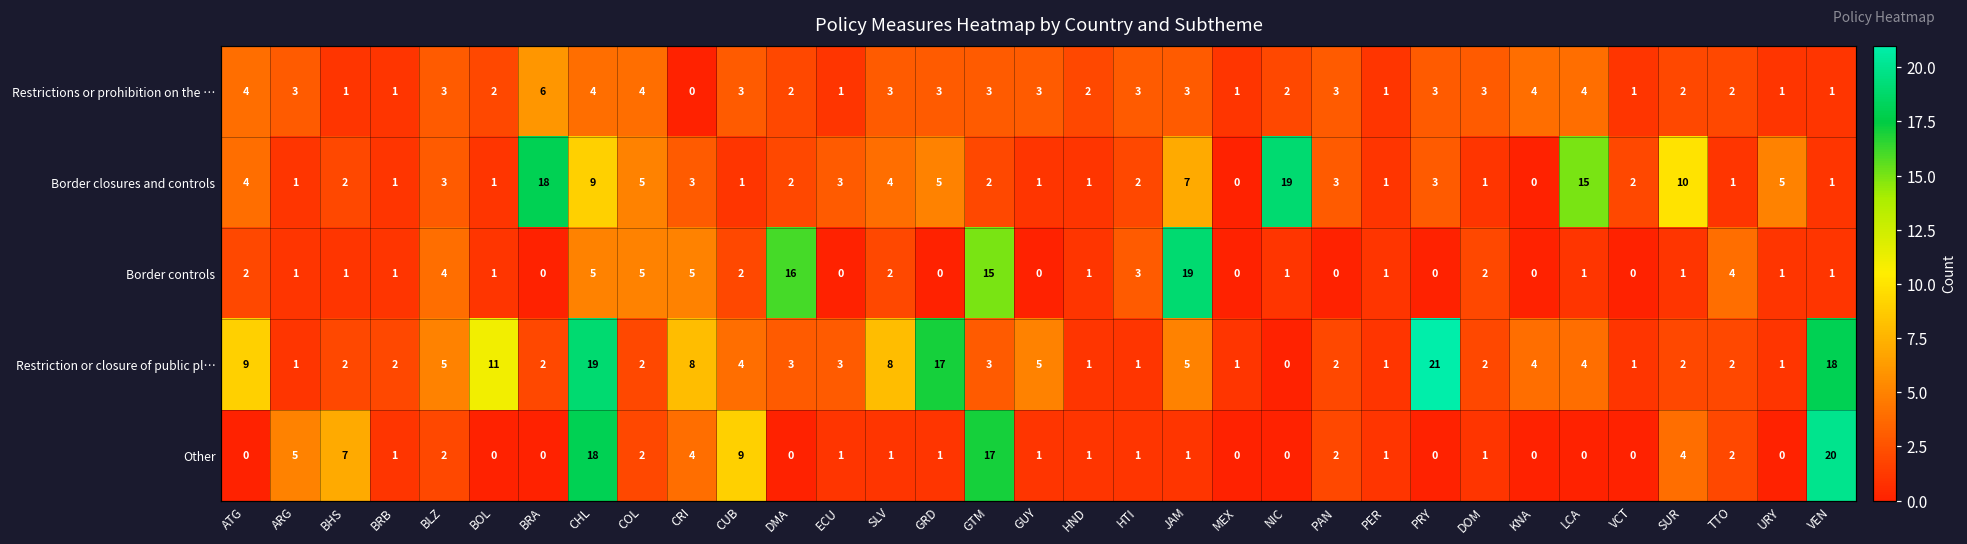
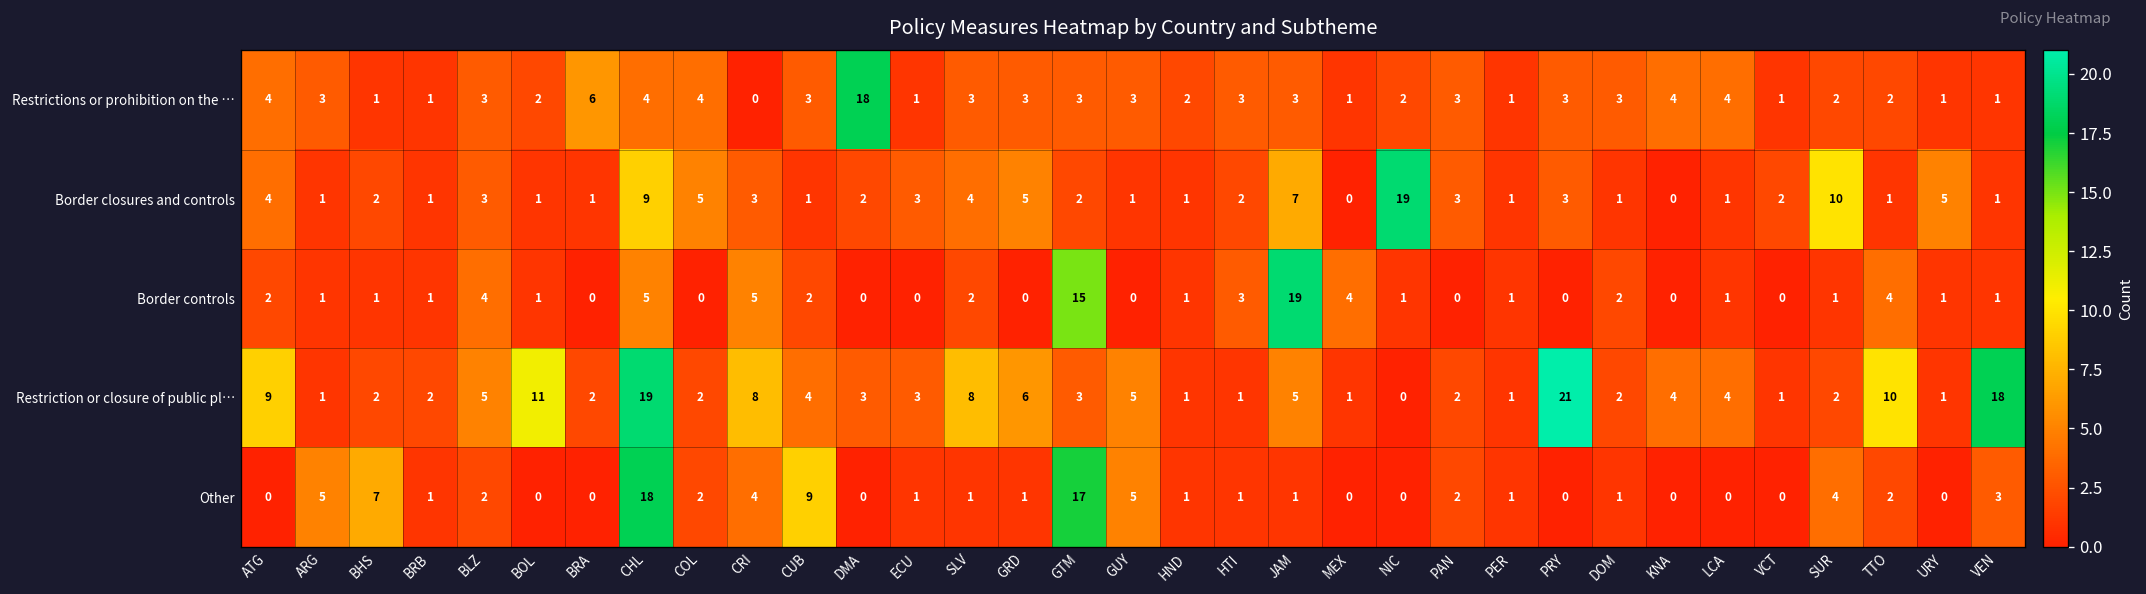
Restrictions or prohibition on the …, DMA: 2 -> 18
Border closures and controls, BRA: 18 -> 1
Border closures and controls, LCA: 15 -> 1
Border controls, COL: 5 -> 0
Border controls, DMA: 16 -> 0
Border controls, MEX: 0 -> 4
Restriction or closure of public pl…, GRD: 17 -> 6
Restriction or closure of public pl…, TTO: 2 -> 10
Other, GUY: 1 -> 5
Other, VEN: 20 -> 3
